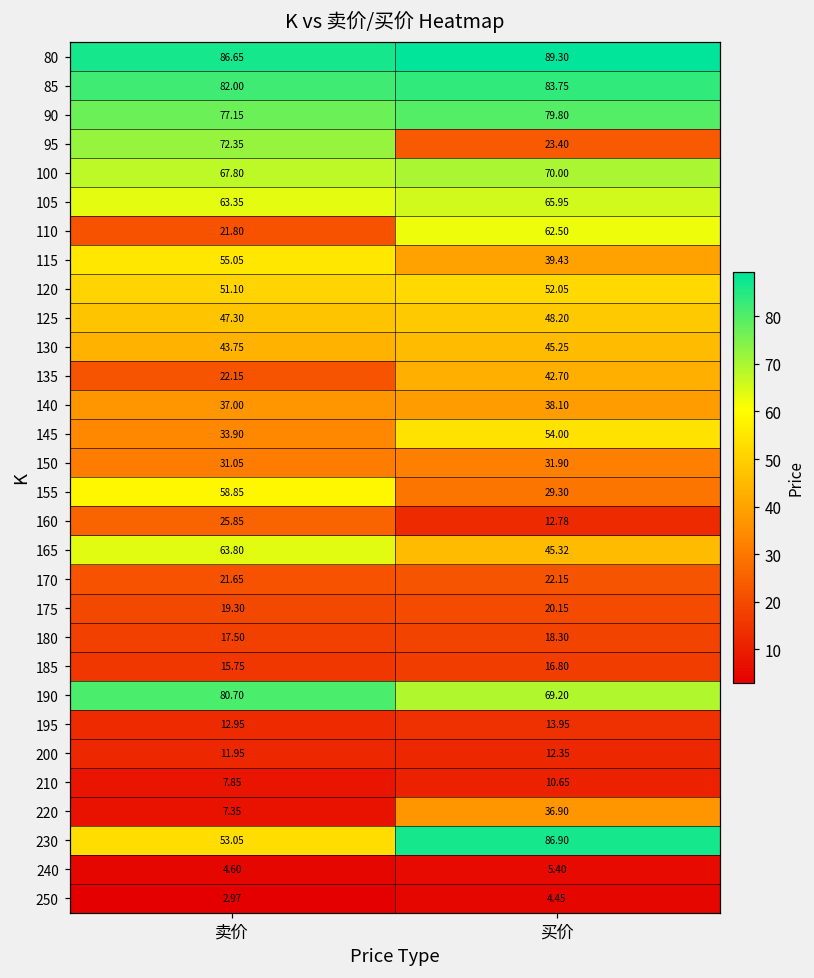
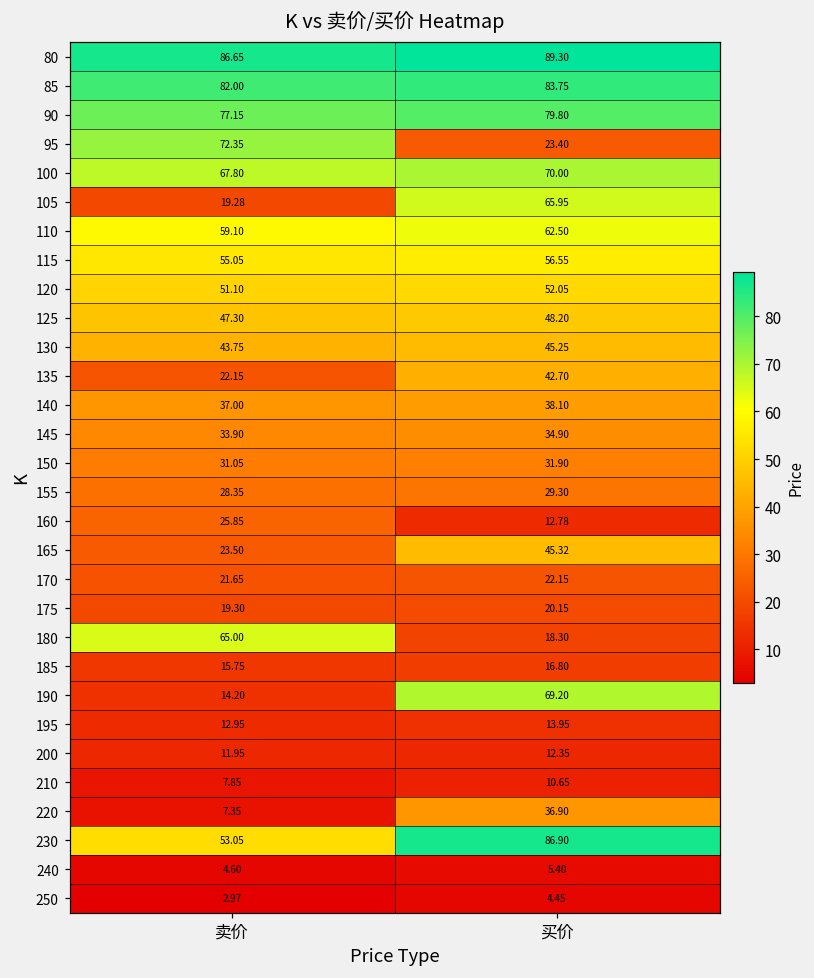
105, 卖价: 63.35 -> 19.28
110, 卖价: 21.80 -> 59.10
115, 买价: 39.43 -> 56.55
145, 买价: 54.00 -> 34.90
155, 卖价: 58.85 -> 28.35
165, 卖价: 63.80 -> 23.50
180, 卖价: 17.50 -> 65.00
190, 卖价: 80.70 -> 14.20
